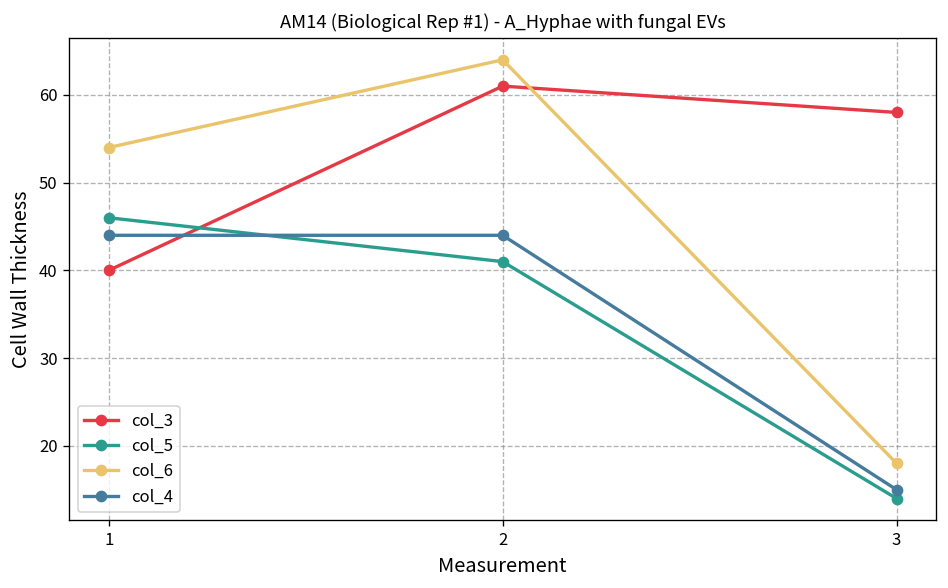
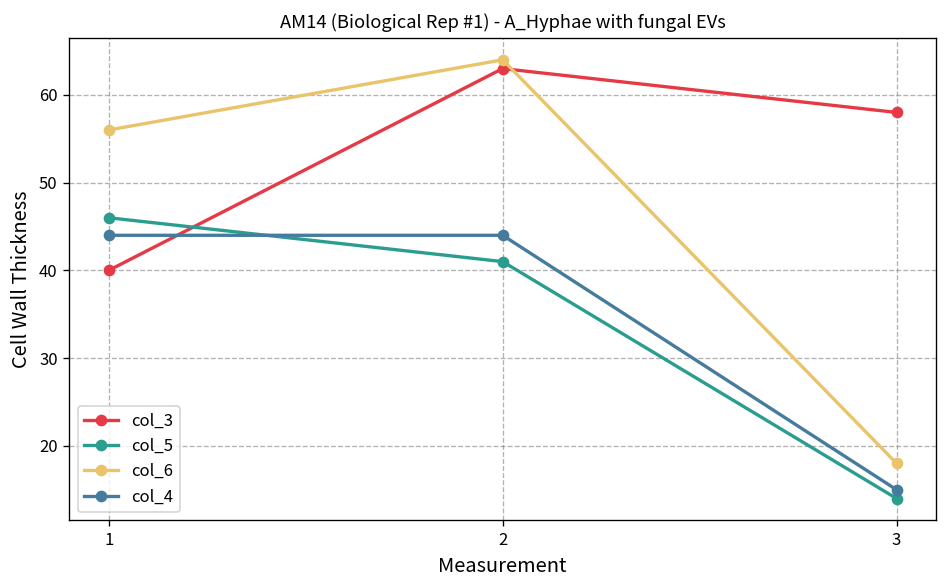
col_6, 1: 54 -> 56
col_3, 2: 61 -> 63
